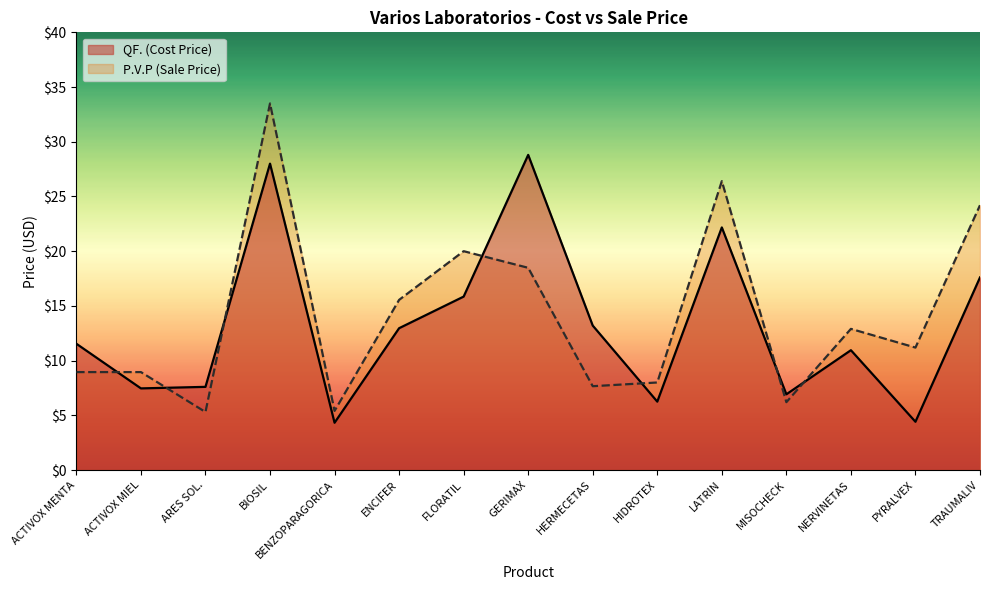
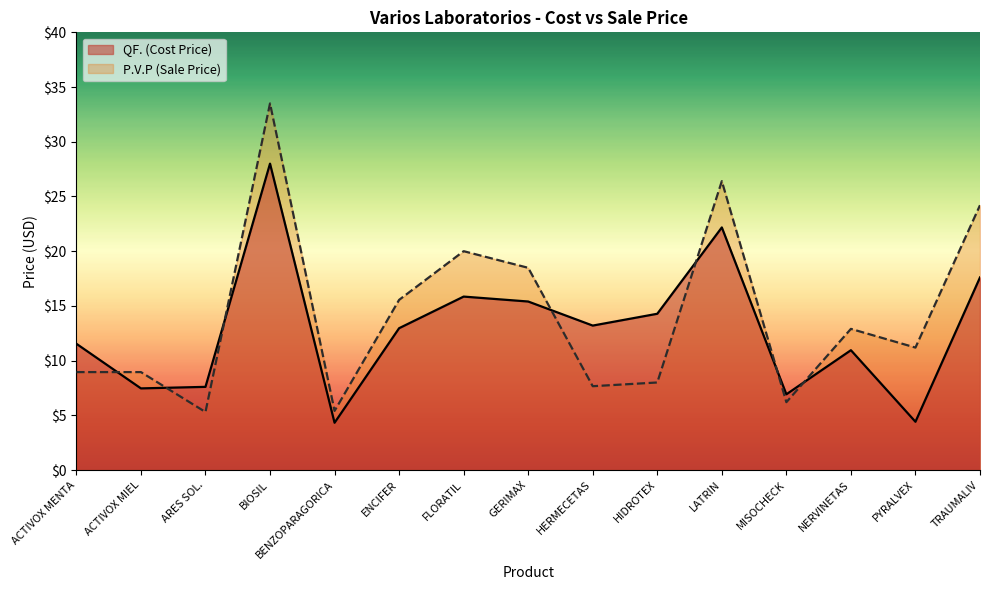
QF. (Cost Price), GERIMAX: $28.8 -> $15.4
QF. (Cost Price), HIDROTEX: $6.3 -> $14.3
